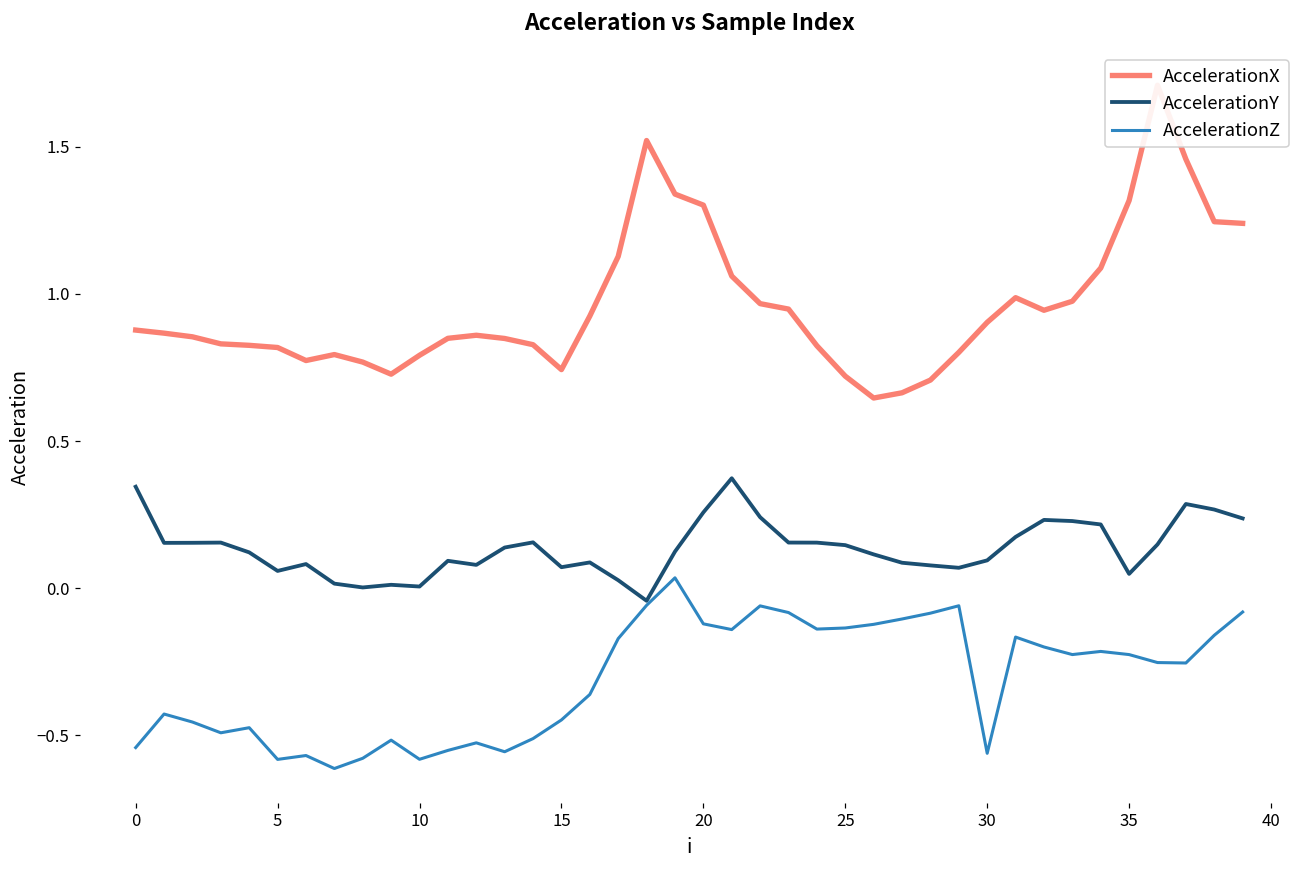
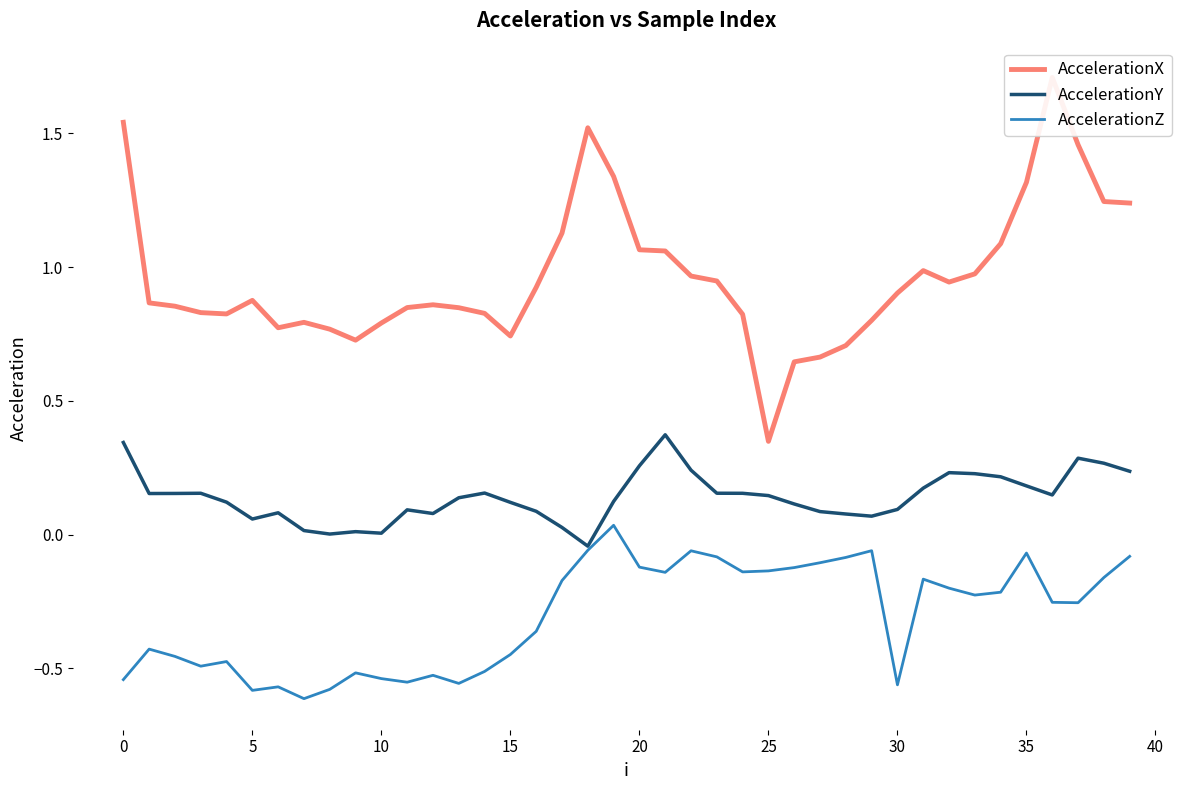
AccelerationX, 0: 0.88 -> 1.54
AccelerationX, 5: 0.82 -> 0.88
AccelerationZ, 10: -0.58 -> -0.54
AccelerationY, 15: 0.07 -> 0.12
AccelerationX, 20: 1.30 -> 1.07
AccelerationX, 25: 0.72 -> 0.35
AccelerationY, 35: 0.05 -> 0.18
AccelerationZ, 35: -0.23 -> -0.07
